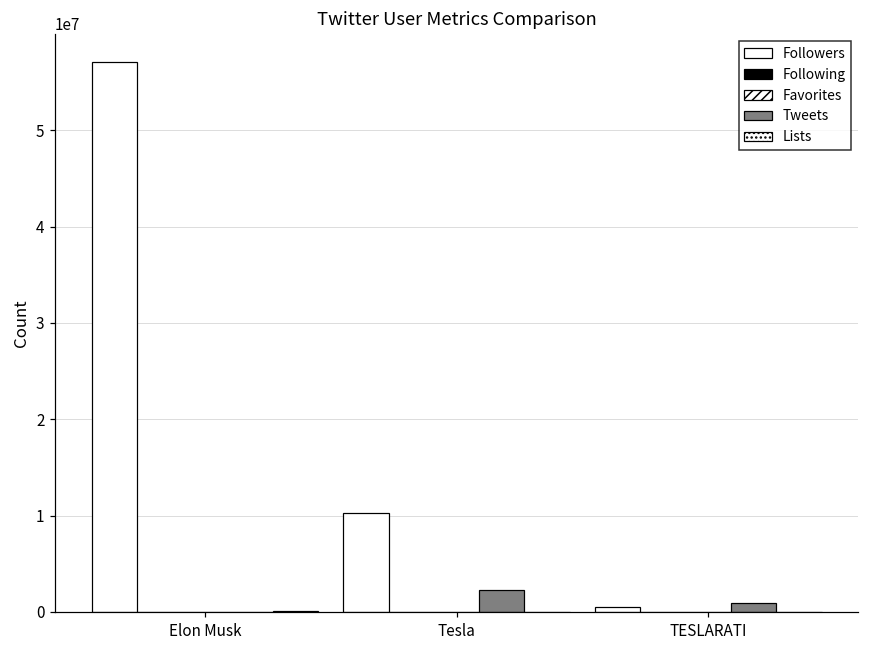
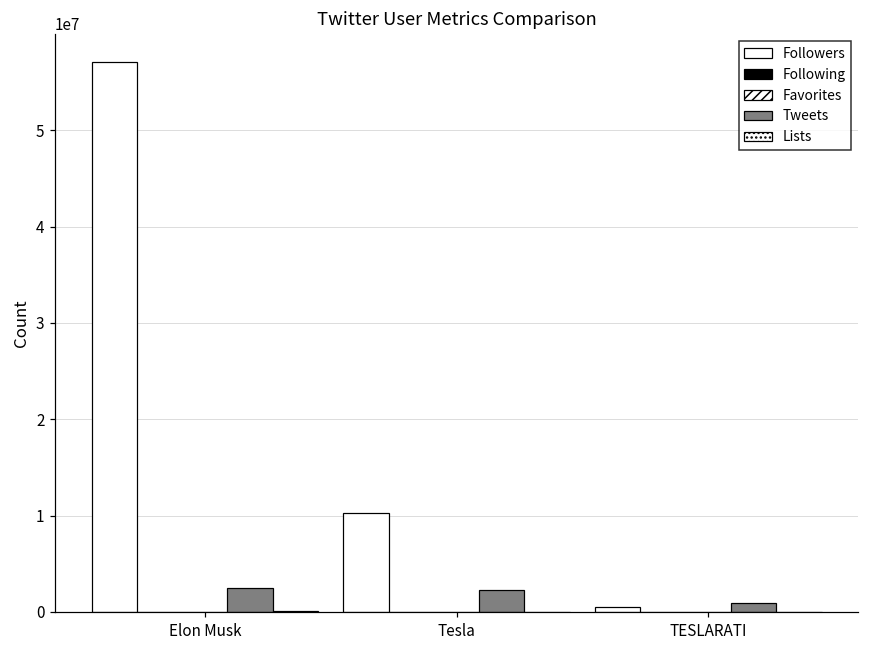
Tweets, Elon Musk: 0 -> 3000000
